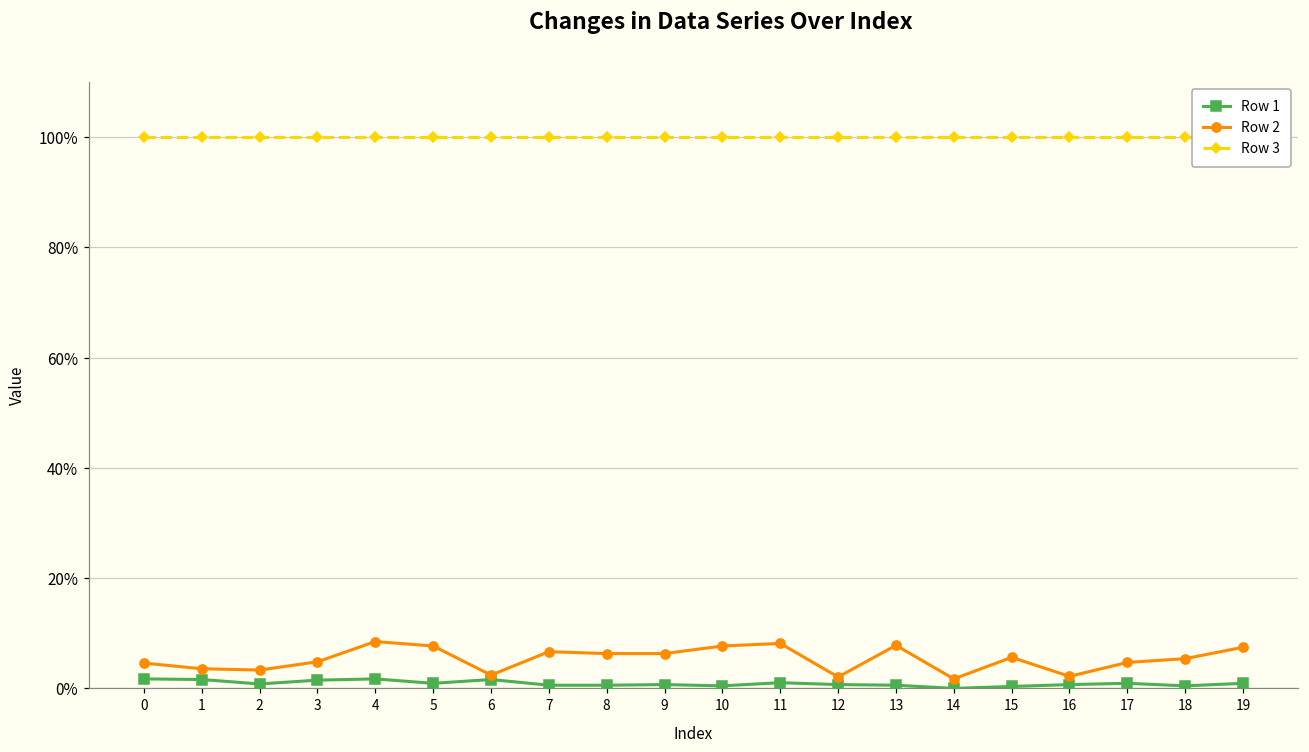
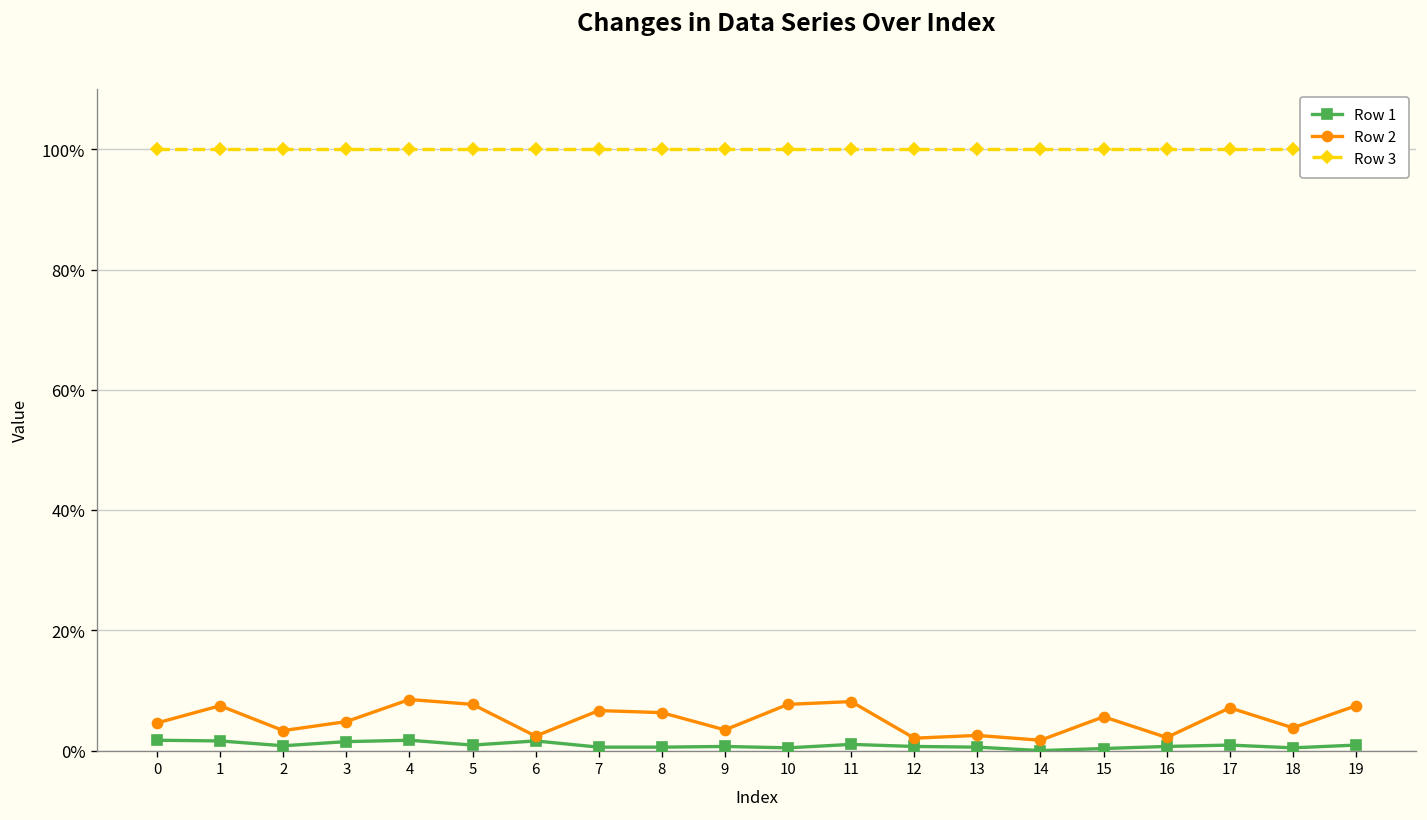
Row 2, 1: 4% -> 7%
Row 2, 9: 6% -> 3%
Row 2, 13: 8% -> 3%
Row 2, 17: 5% -> 7%
Row 2, 18: 5% -> 4%
